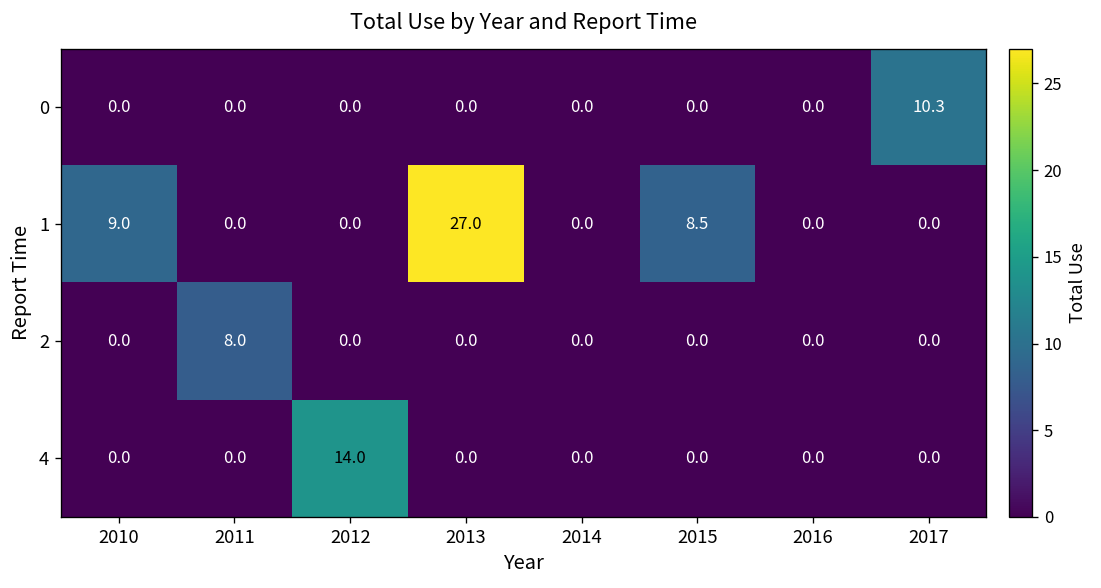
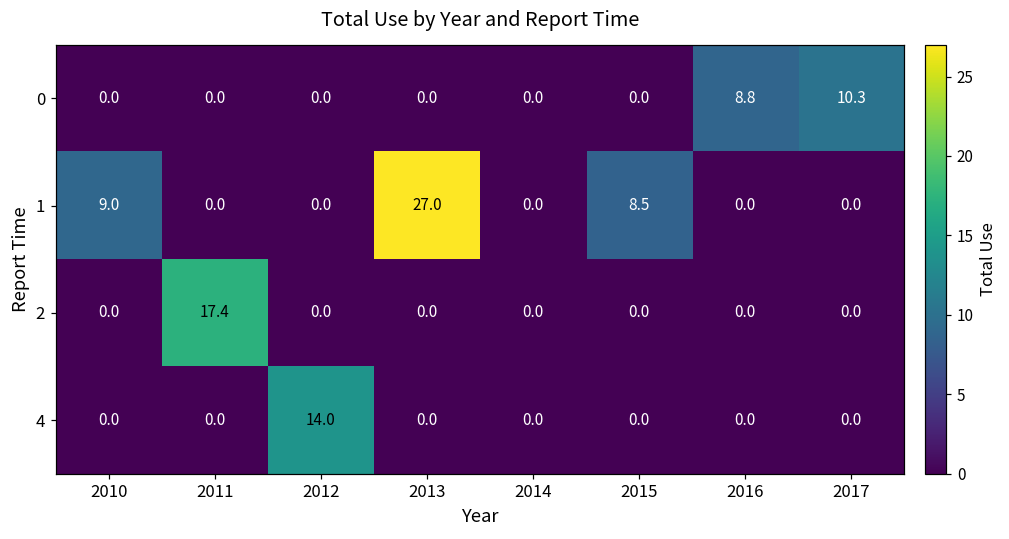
0, 2016: 0.0 -> 8.8
2, 2011: 8.0 -> 17.4
